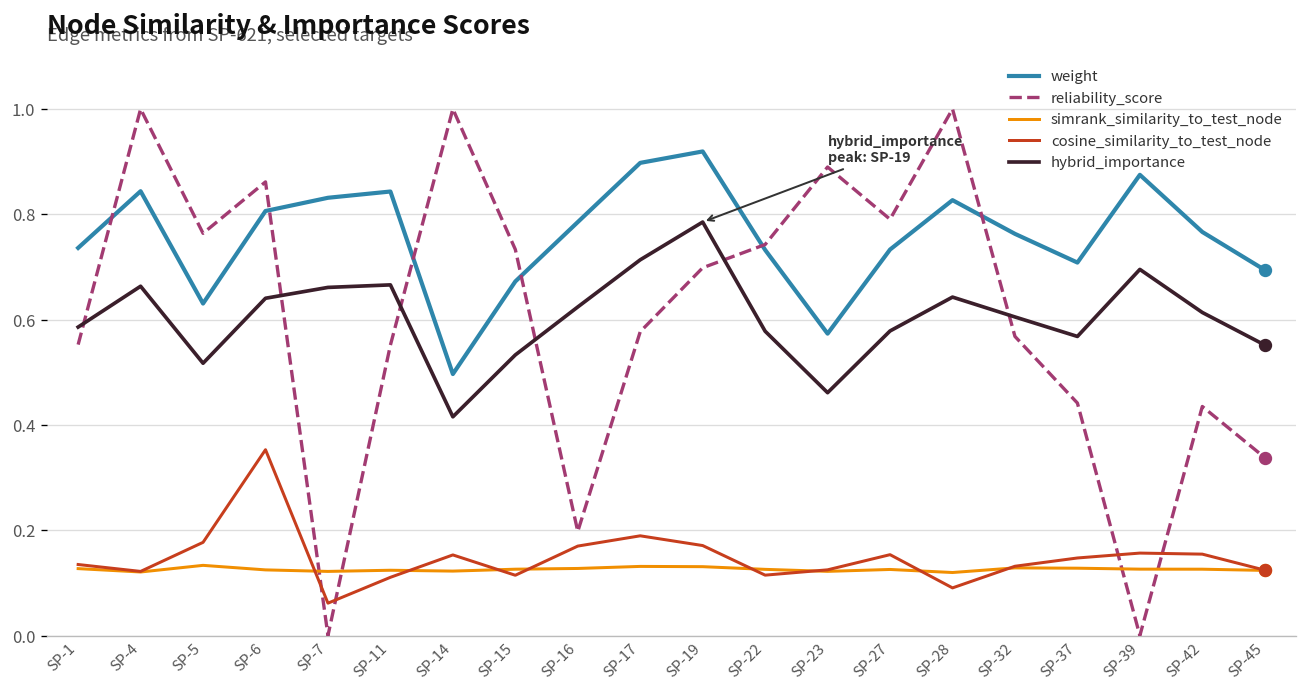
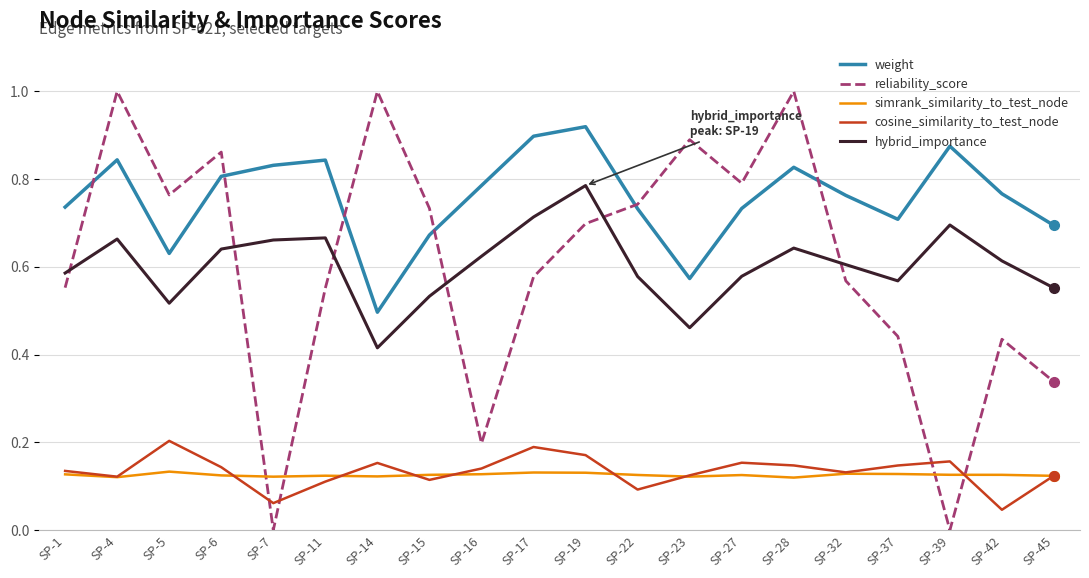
cosine_similarity_to_test_node, SP-5: 0.18 -> 0.20
cosine_similarity_to_test_node, SP-6: 0.35 -> 0.14
cosine_similarity_to_test_node, SP-16: 0.17 -> 0.14
cosine_similarity_to_test_node, SP-22: 0.11 -> 0.09
cosine_similarity_to_test_node, SP-28: 0.09 -> 0.15
cosine_similarity_to_test_node, SP-42: 0.15 -> 0.05
